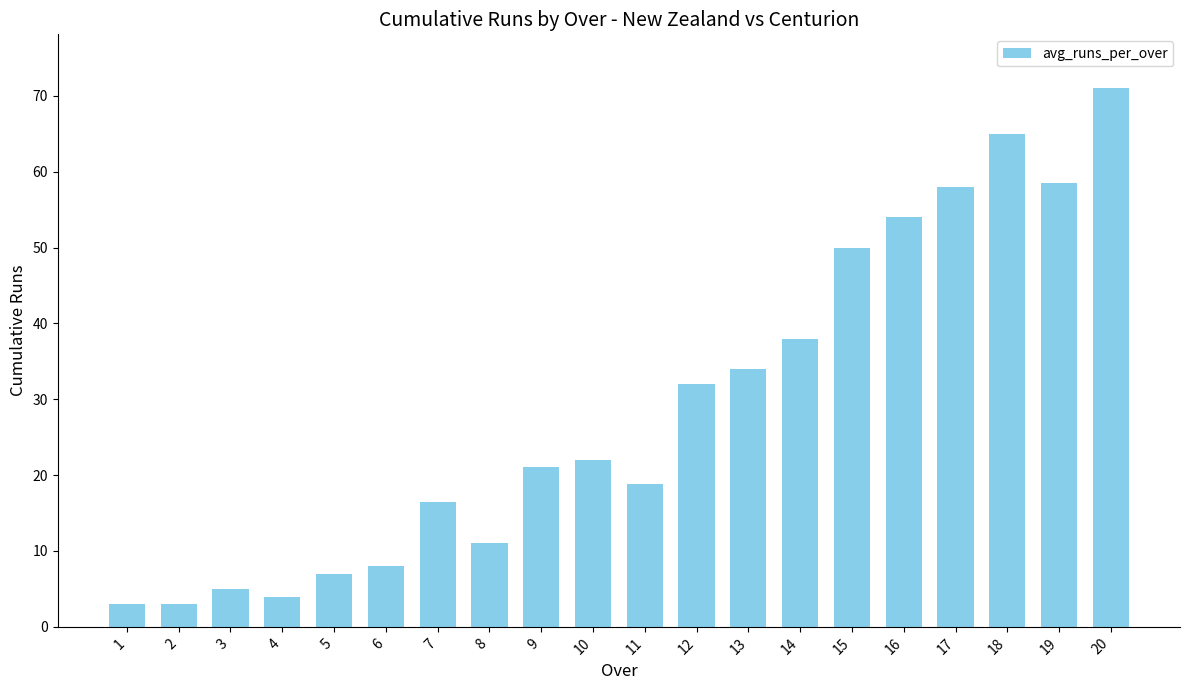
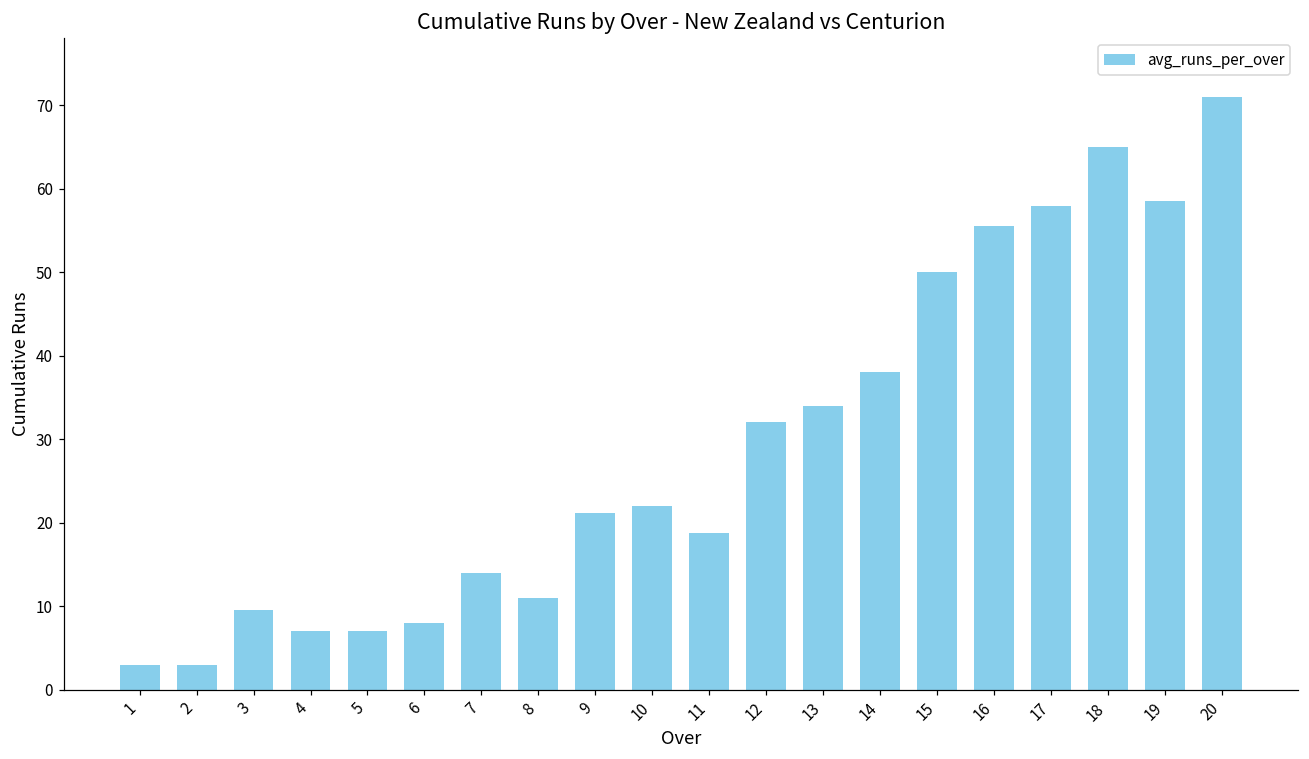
3: 5 -> 10
4: 4 -> 7
7: 17 -> 14
16: 54 -> 56
